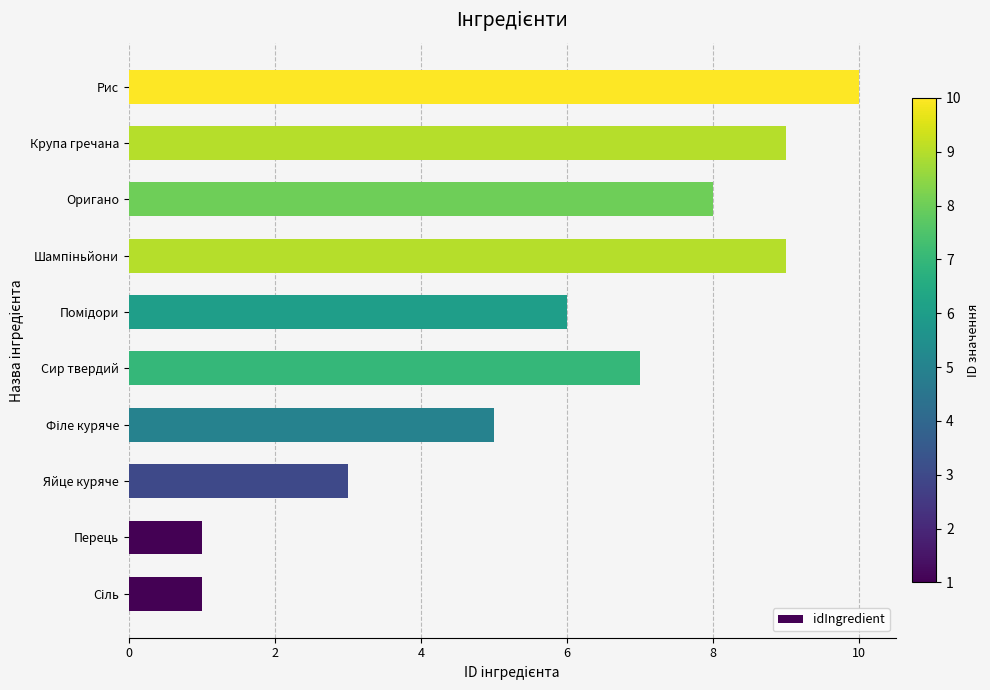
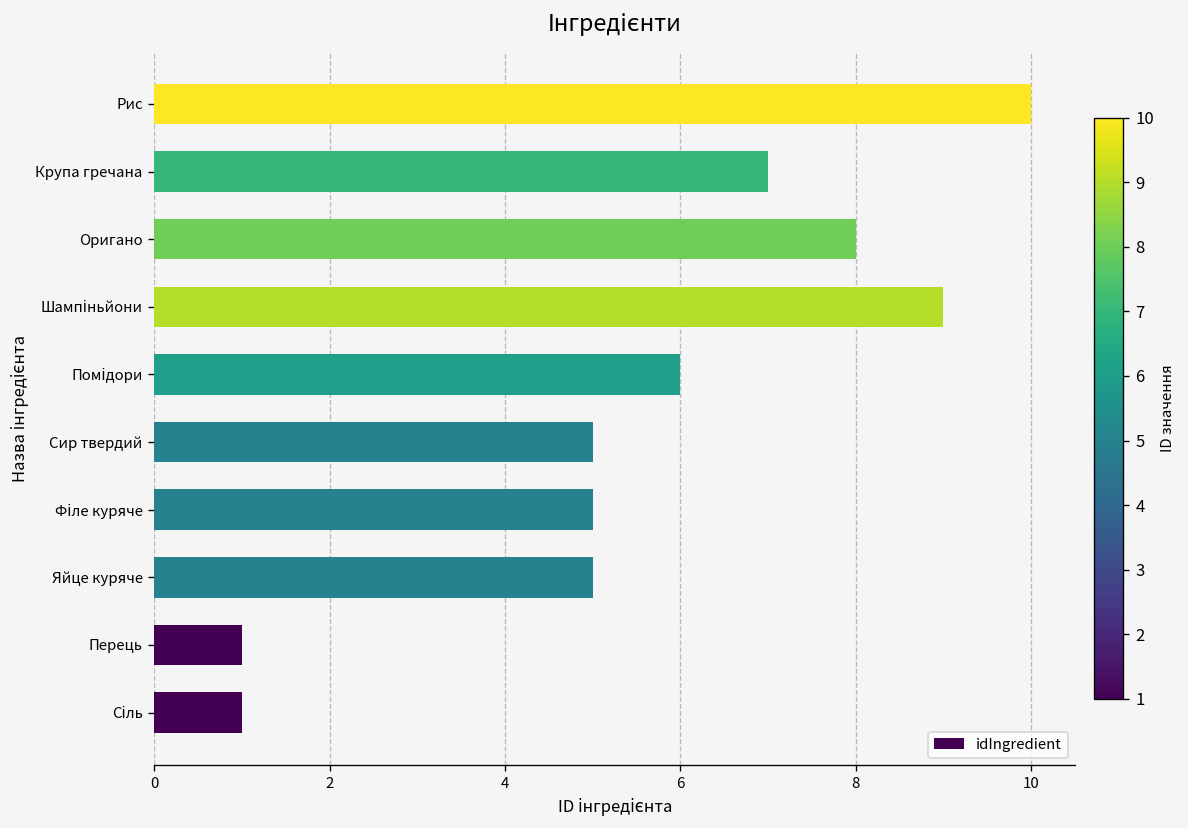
Крупа гречана: 9 -> 7
Сир твердий: 7 -> 5
Яйце куряче: 3 -> 5
